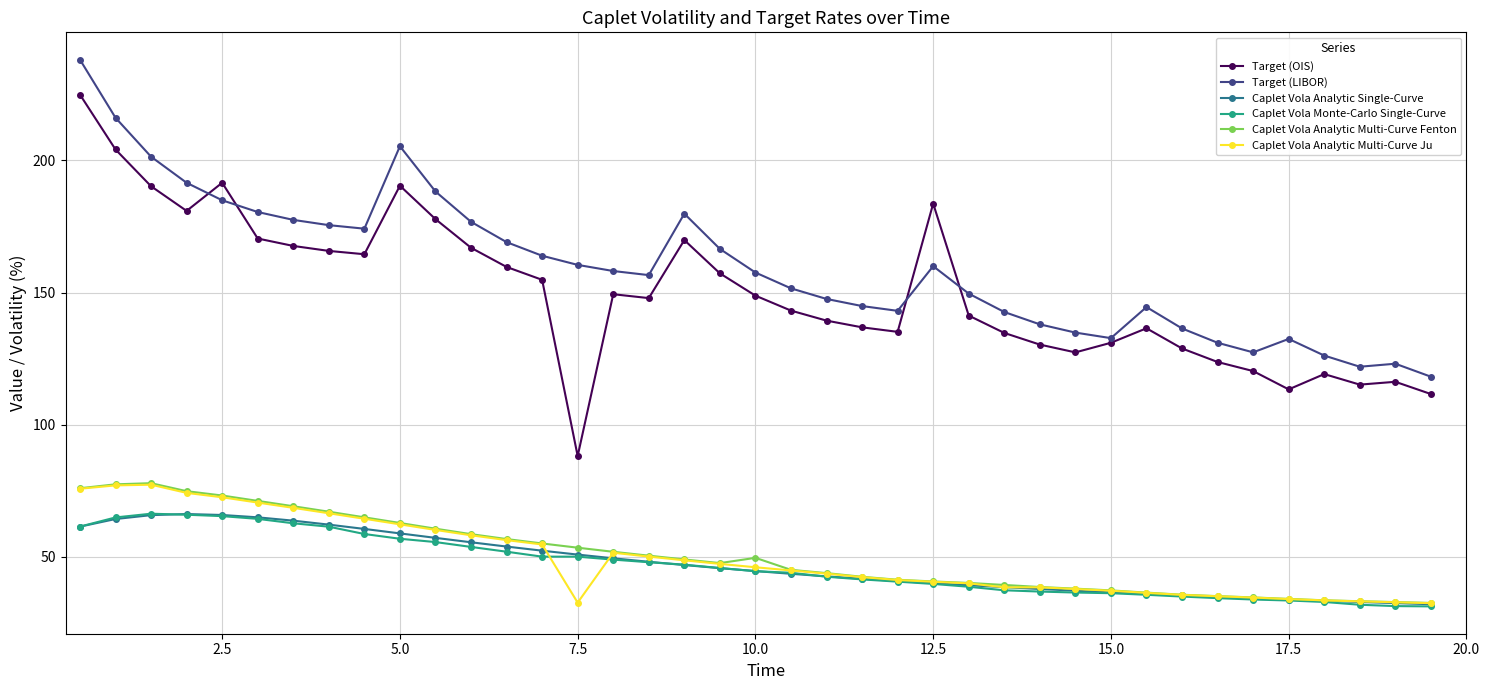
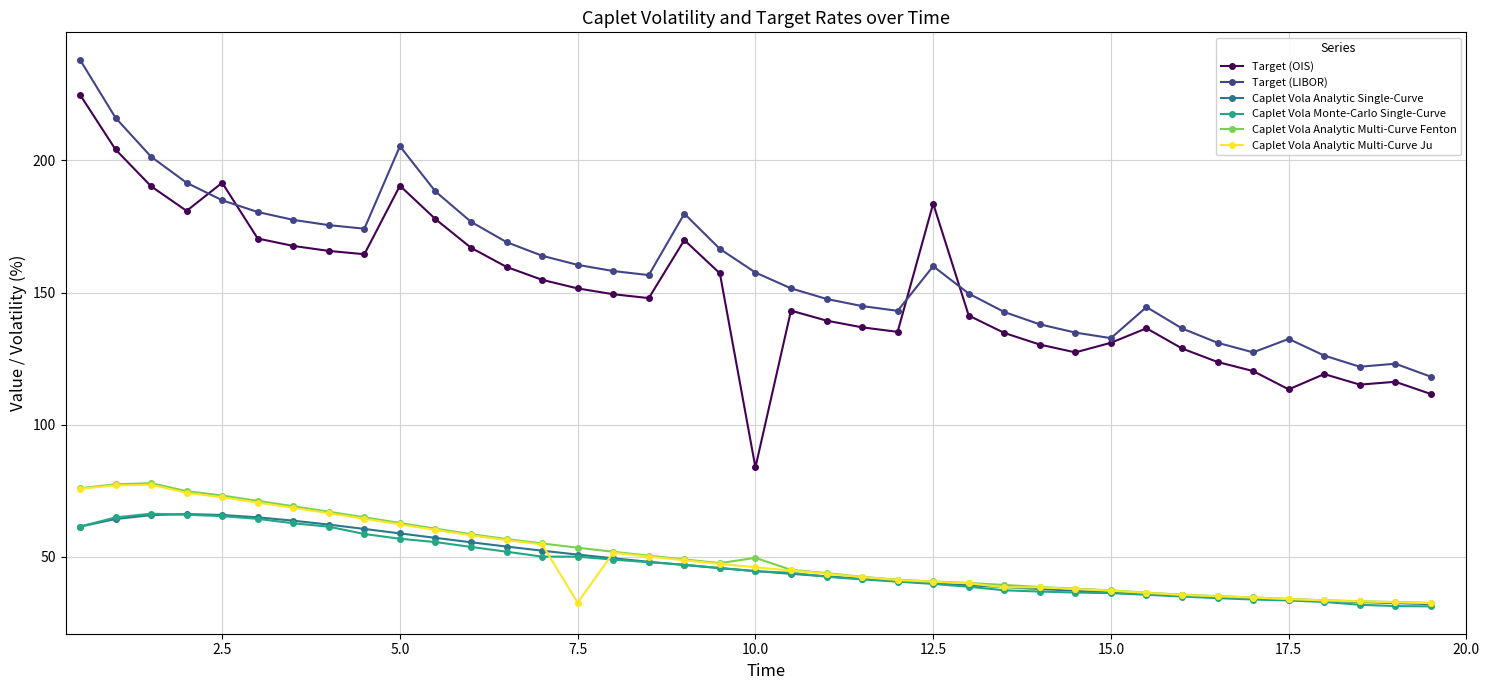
Target (OIS), 7.5: 88 -> 152
Target (OIS), 10.0: 149 -> 84
